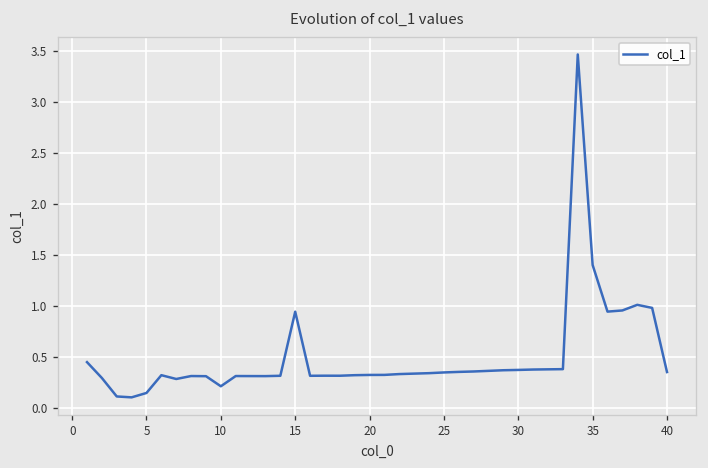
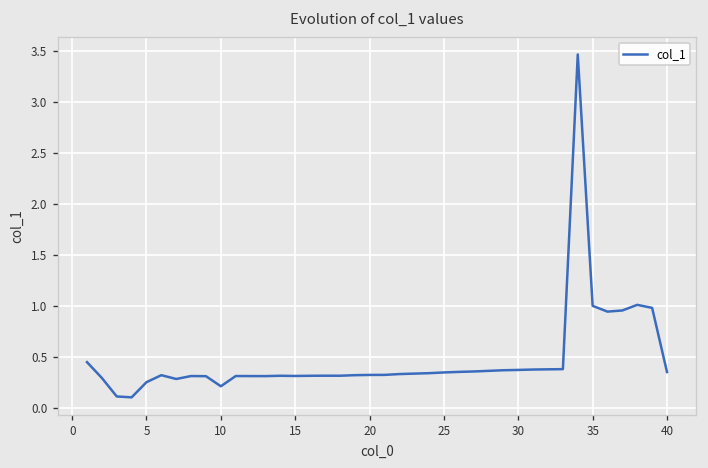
5: 0.1 -> 0.3
15: 0.9 -> 0.3
35: 1.4 -> 1.0
